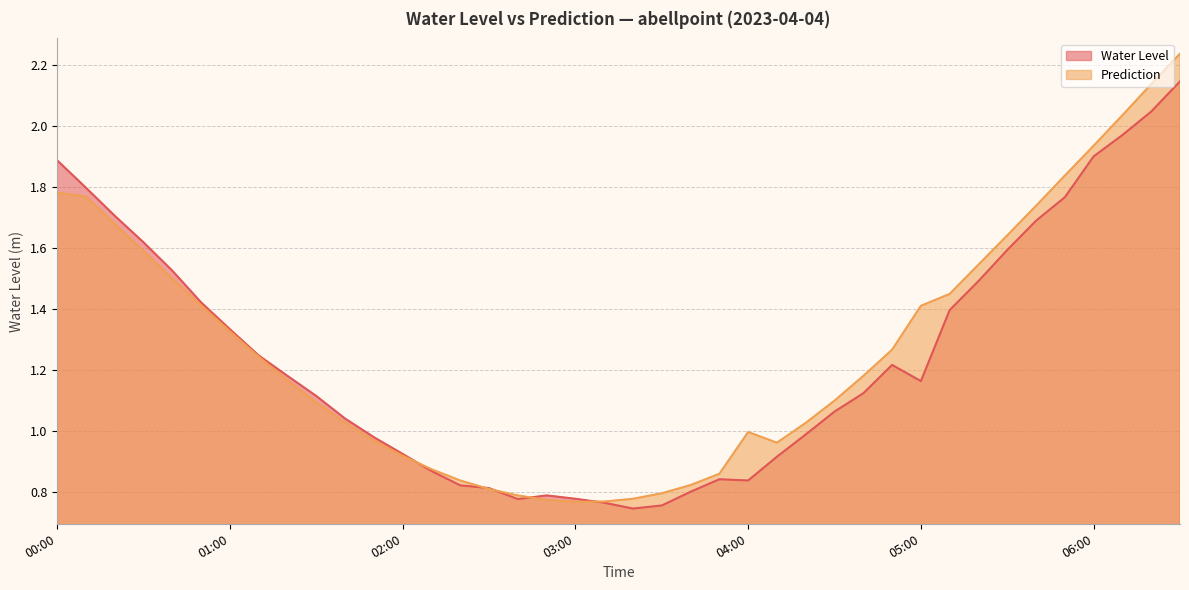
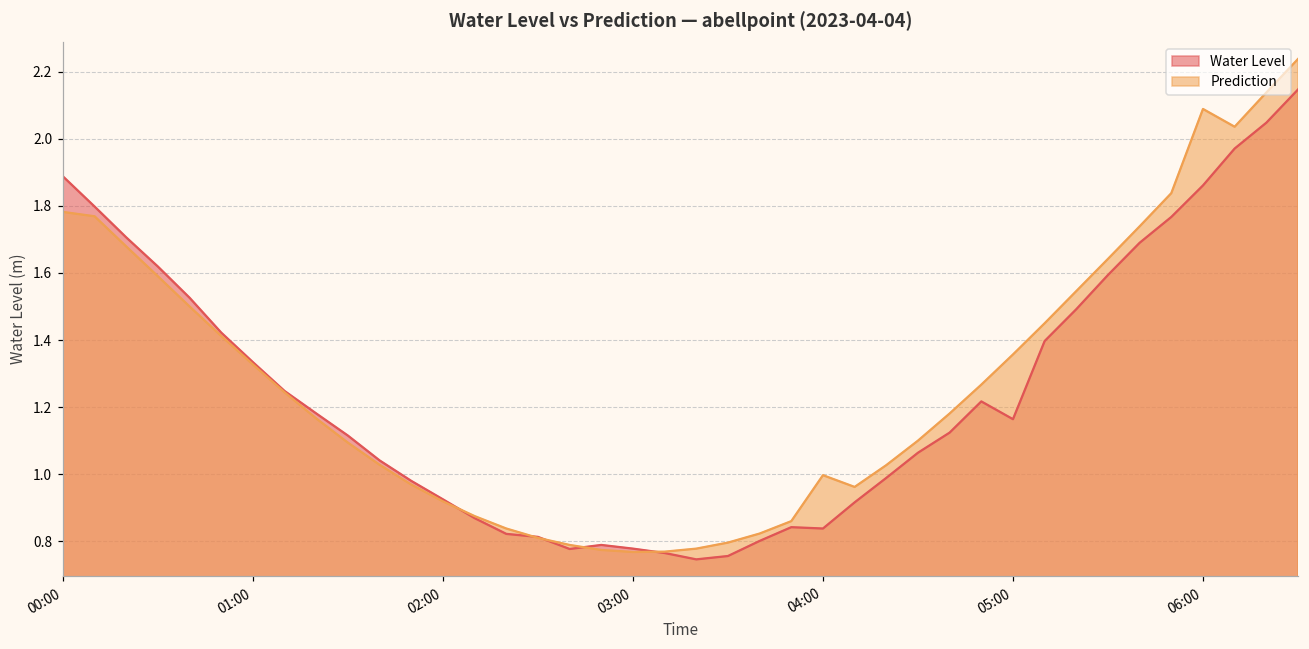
Prediction, 05:00: 1.41 -> 1.36
Water Level, 06:00: 1.90 -> 1.86
Prediction, 06:00: 1.94 -> 2.09
